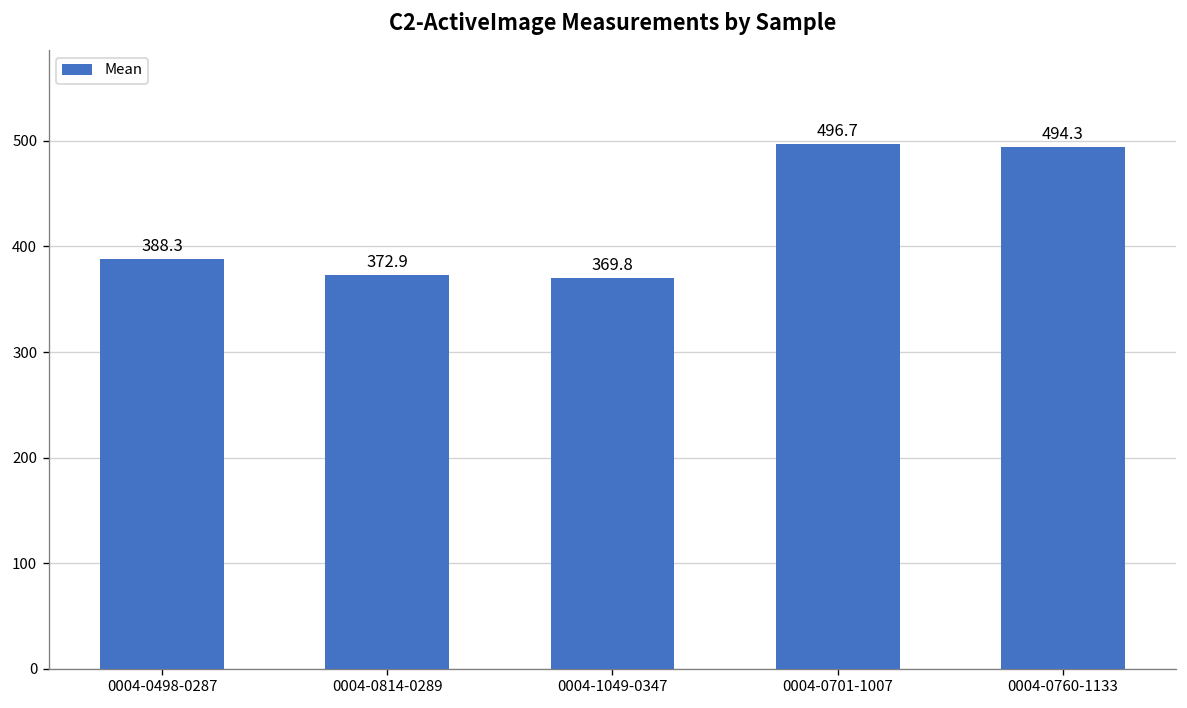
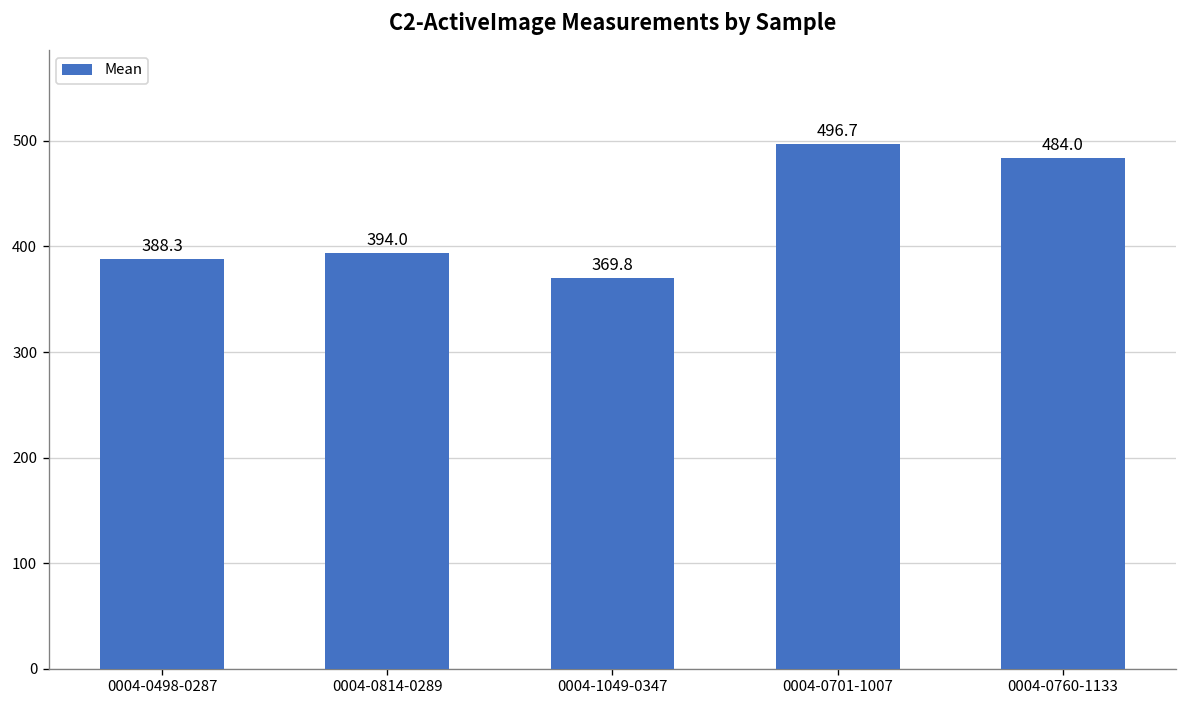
0004-0814-0289: 372.9 -> 394.0
0004-0760-1133: 494.3 -> 484.0
